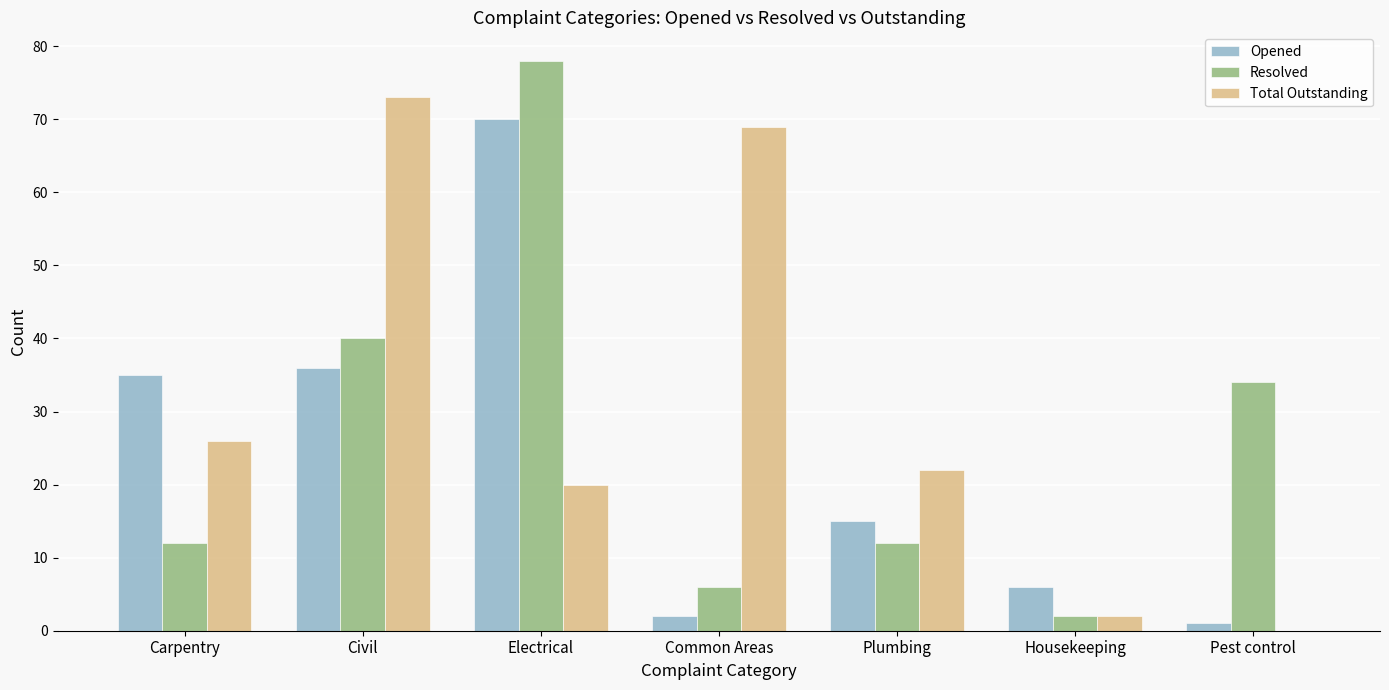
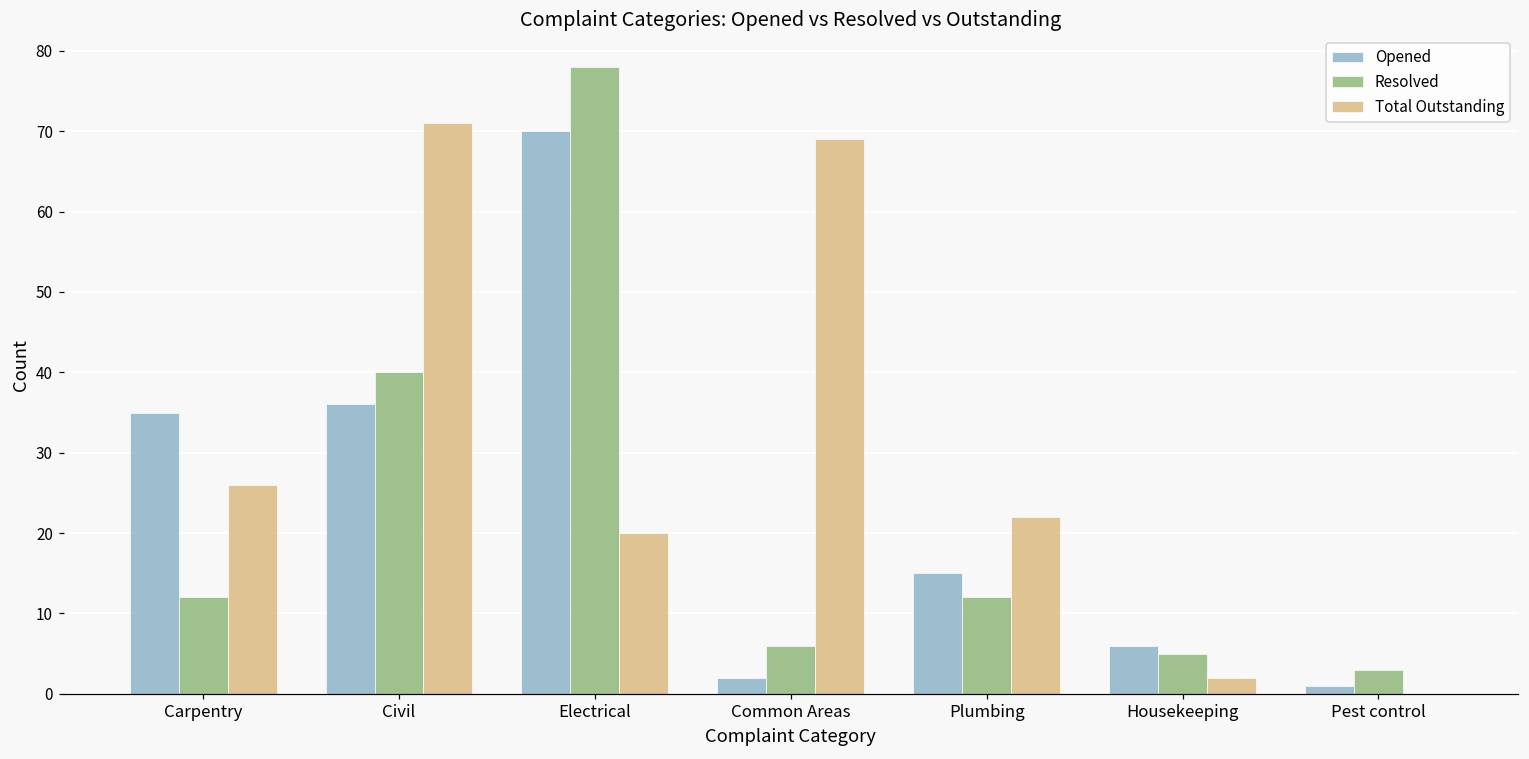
Total Outstanding, Civil: 73 -> 71
Resolved, Housekeeping: 2 -> 5
Resolved, Pest control: 34 -> 3
